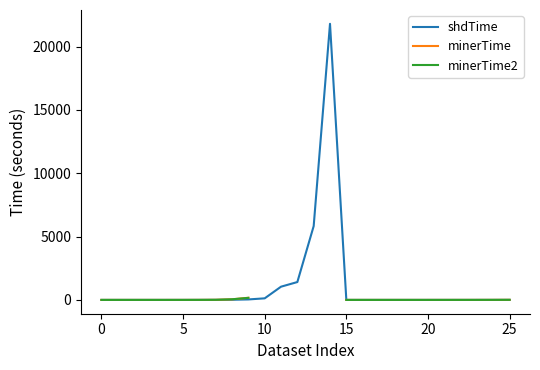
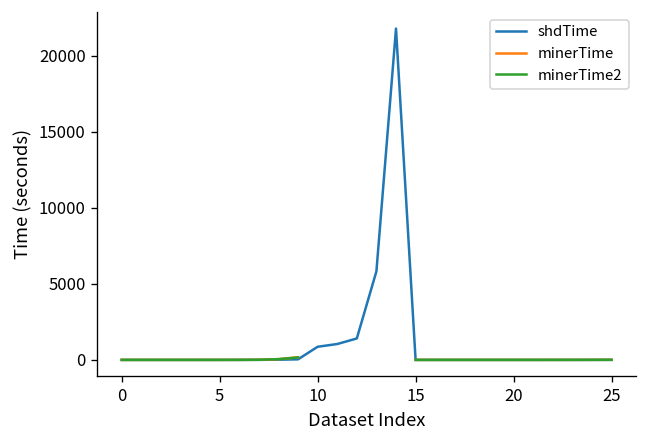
shdTime, 10: 100 -> 900
